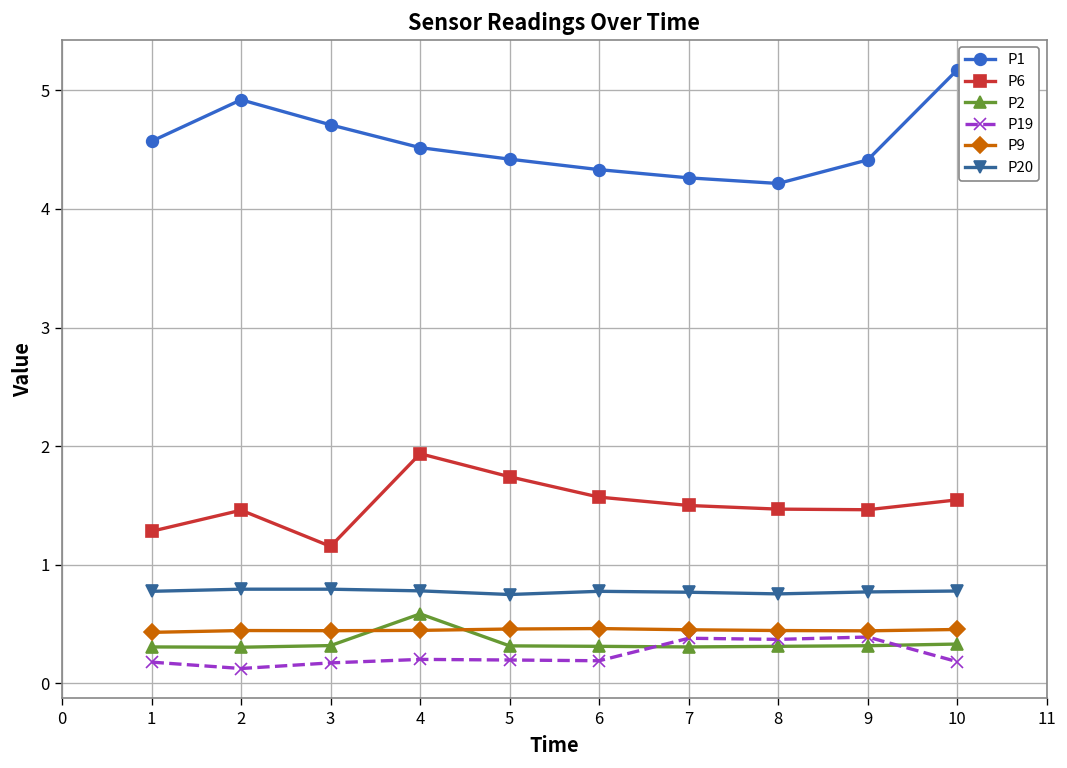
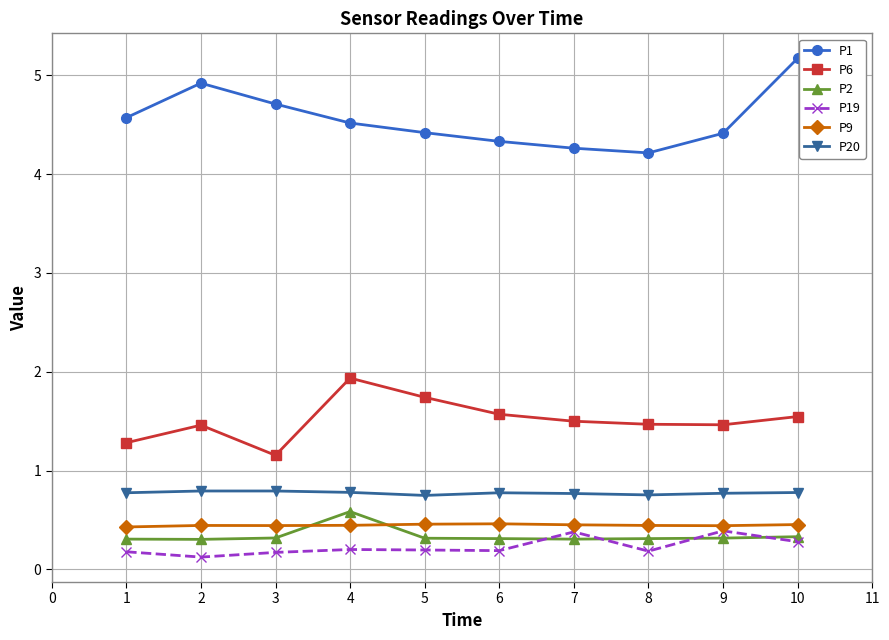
P19, 8: 0.4 -> 0.2
P19, 10: 0.2 -> 0.3
